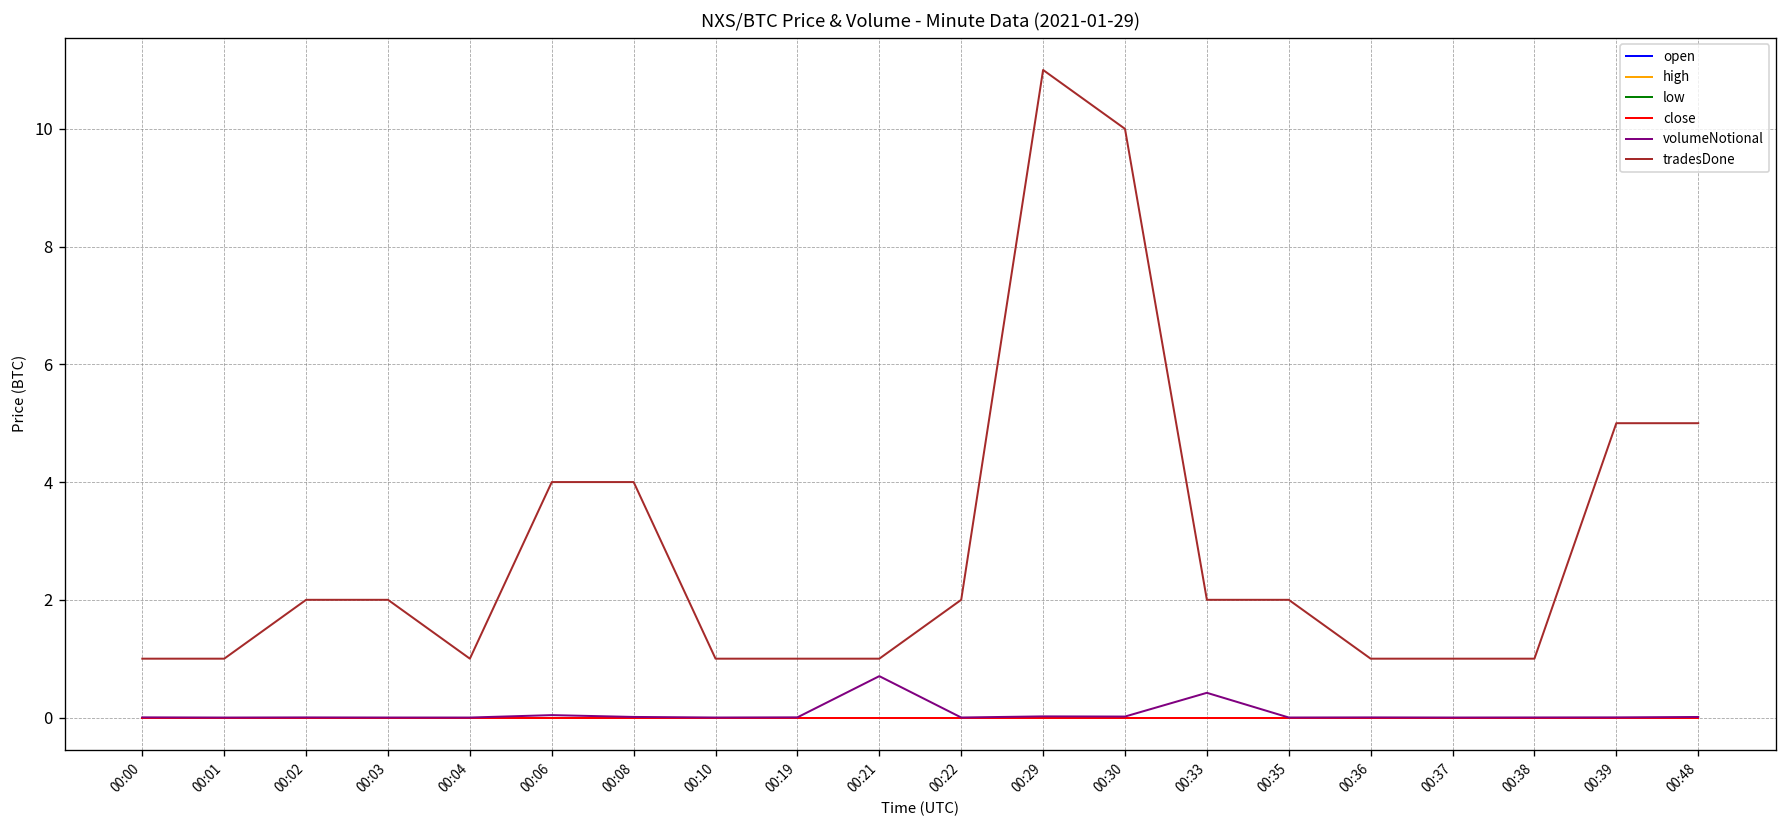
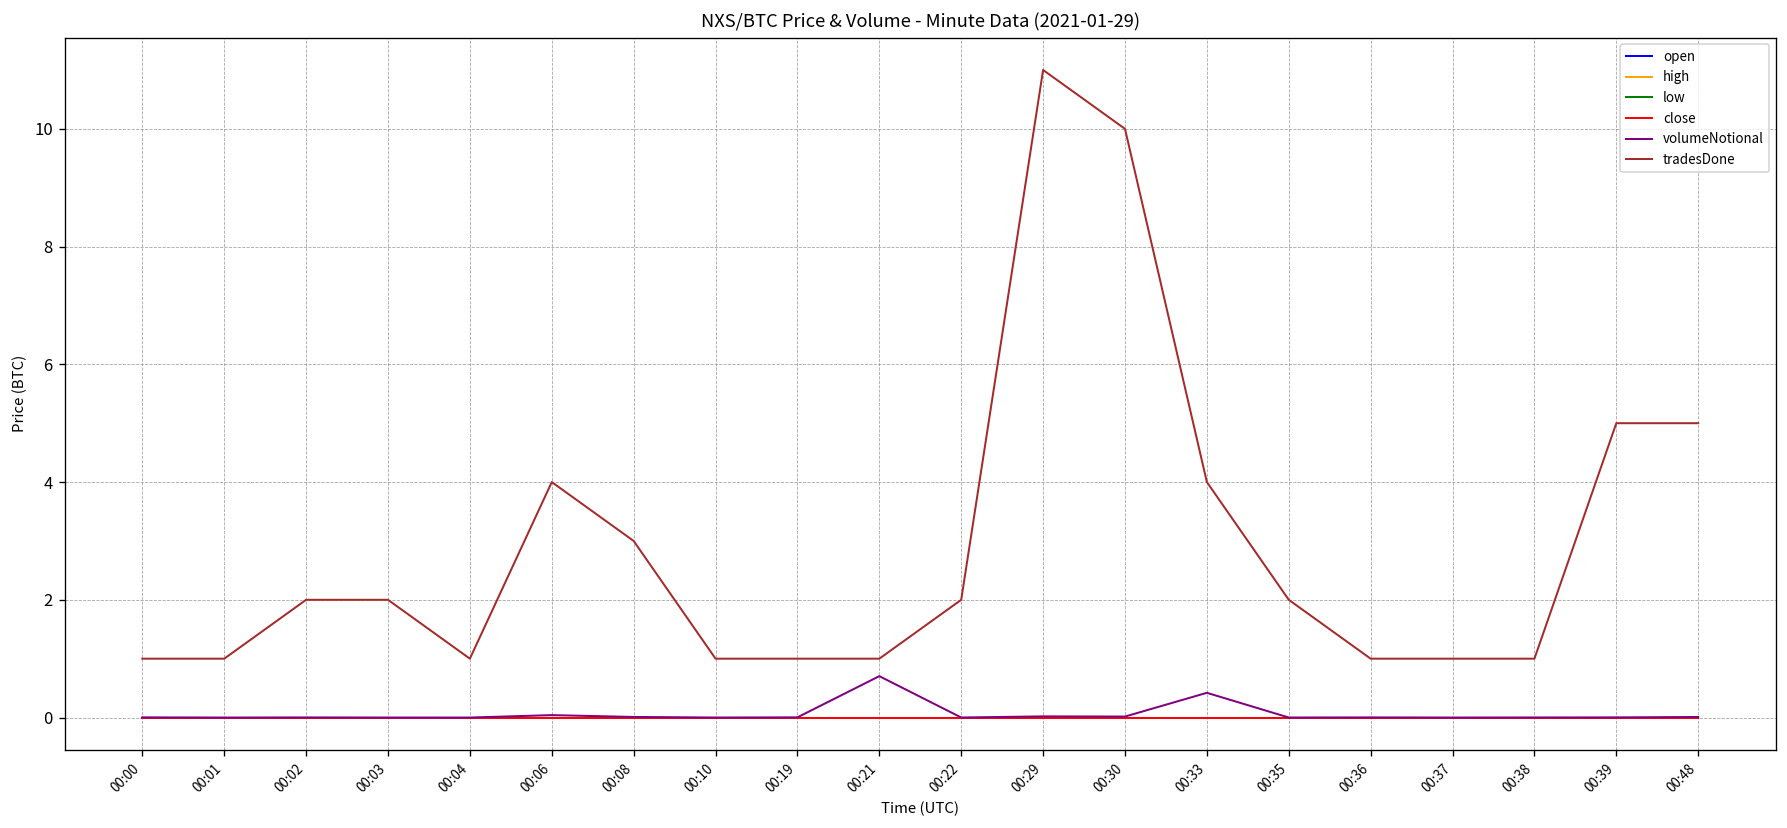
tradesDone, 00:08: 4 -> 3
tradesDone, 00:33: 2 -> 4
